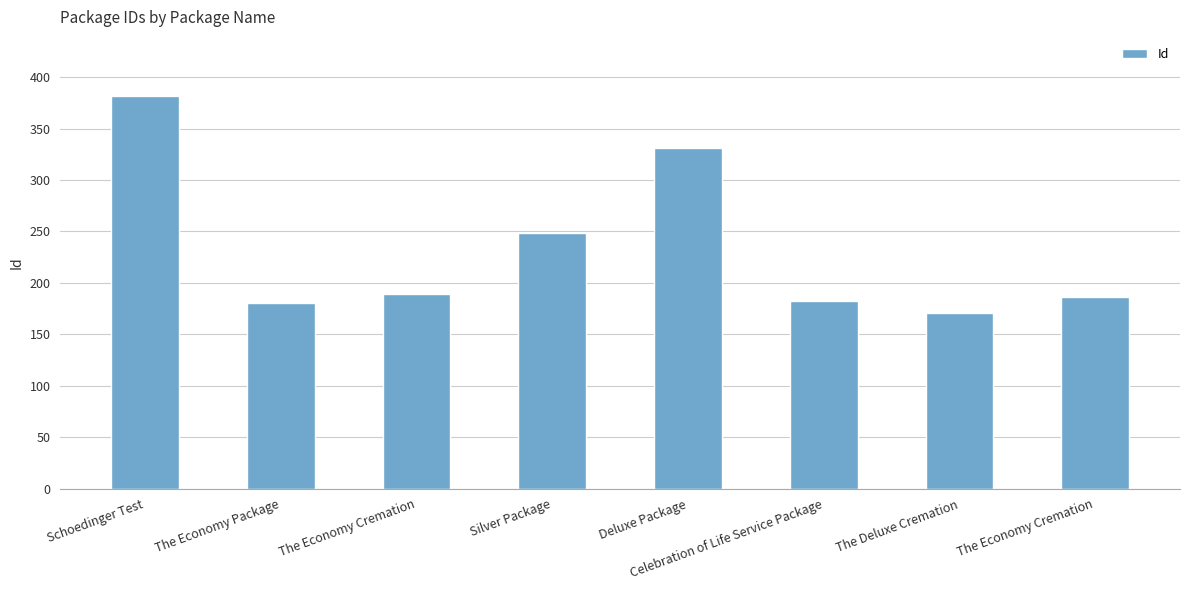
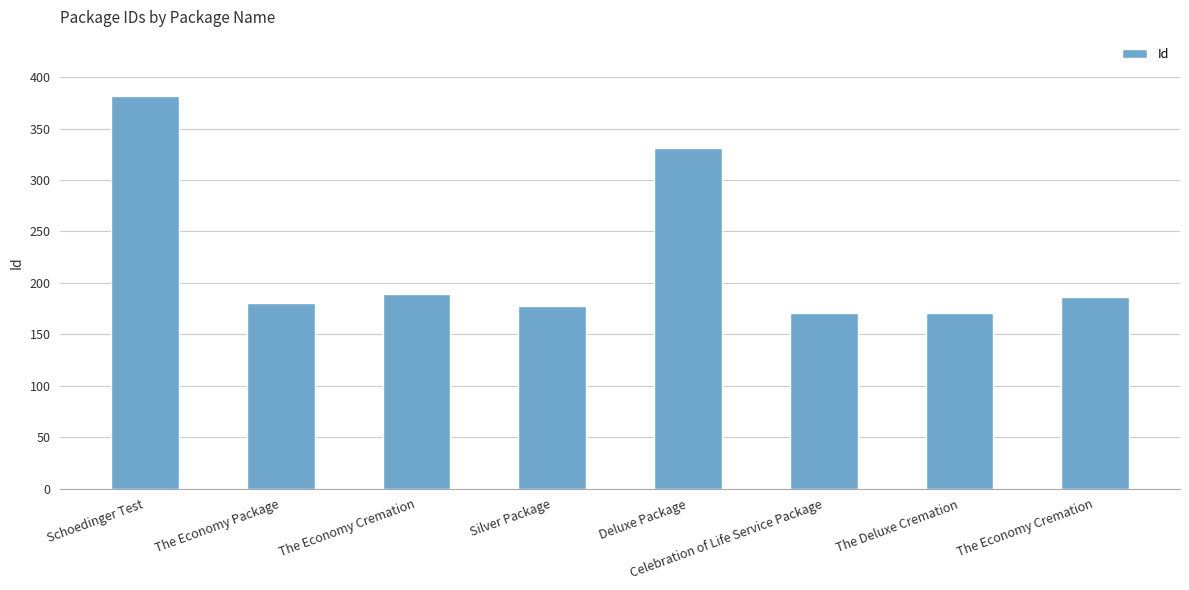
Silver Package: 249 -> 178
Celebration of Life Service Package: 182 -> 171
